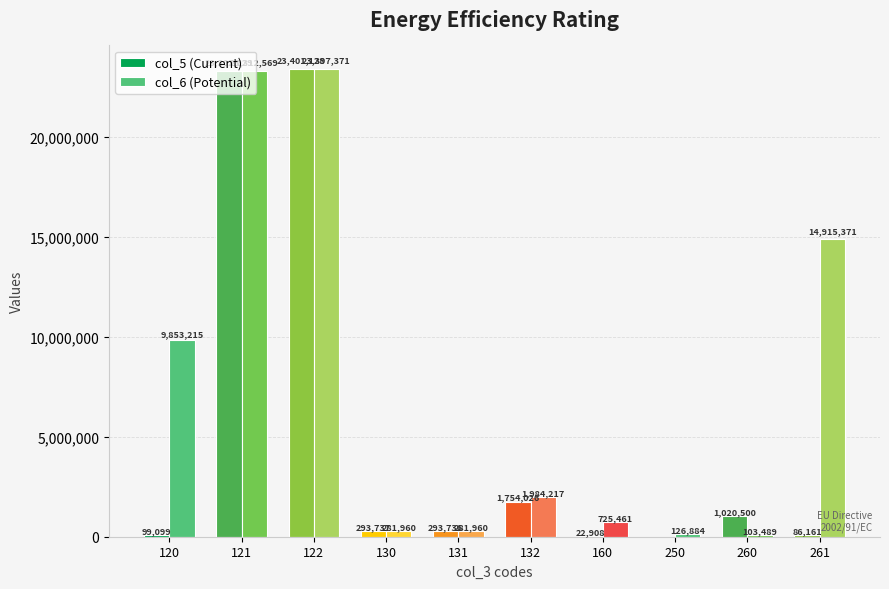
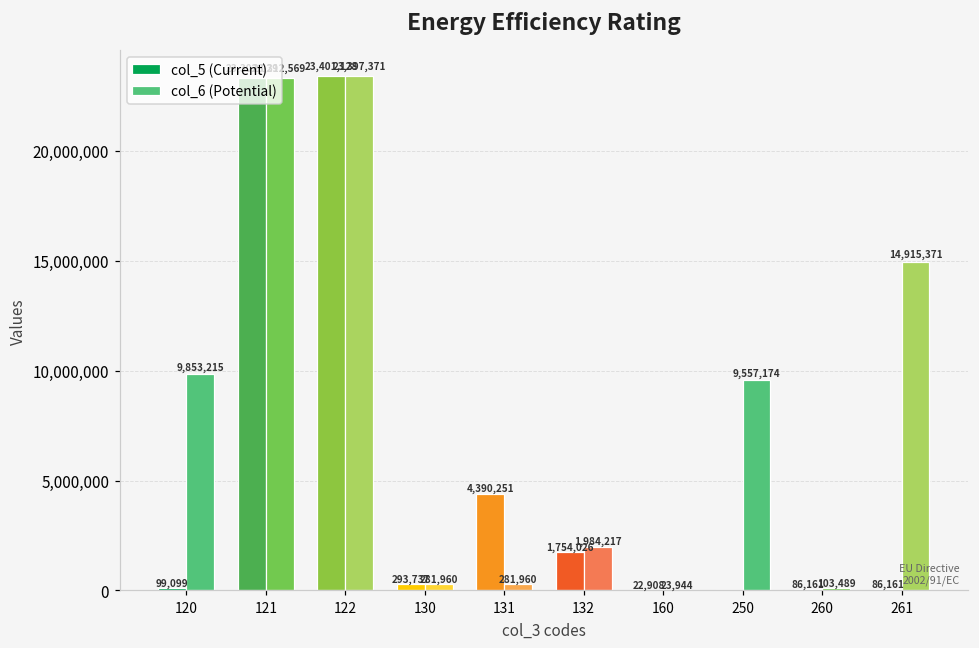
col_5 (Current), 131: 293,736 -> 4,390,251
col_6 (Potential), 160: 725,461 -> 23,944
col_6 (Potential), 250: 126,884 -> 9,557,174
col_5 (Current), 260: 1,020,500 -> 86,161
